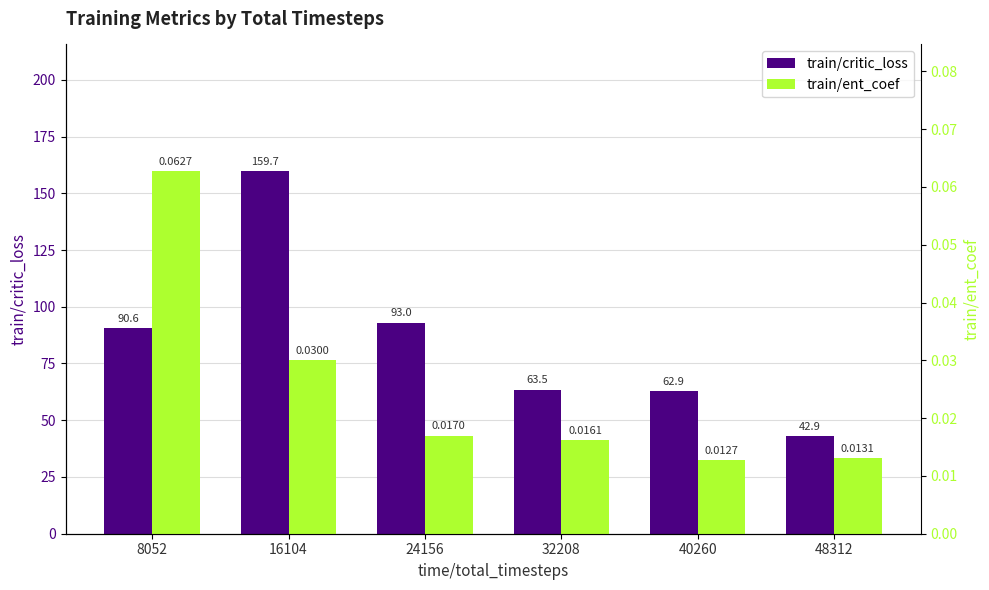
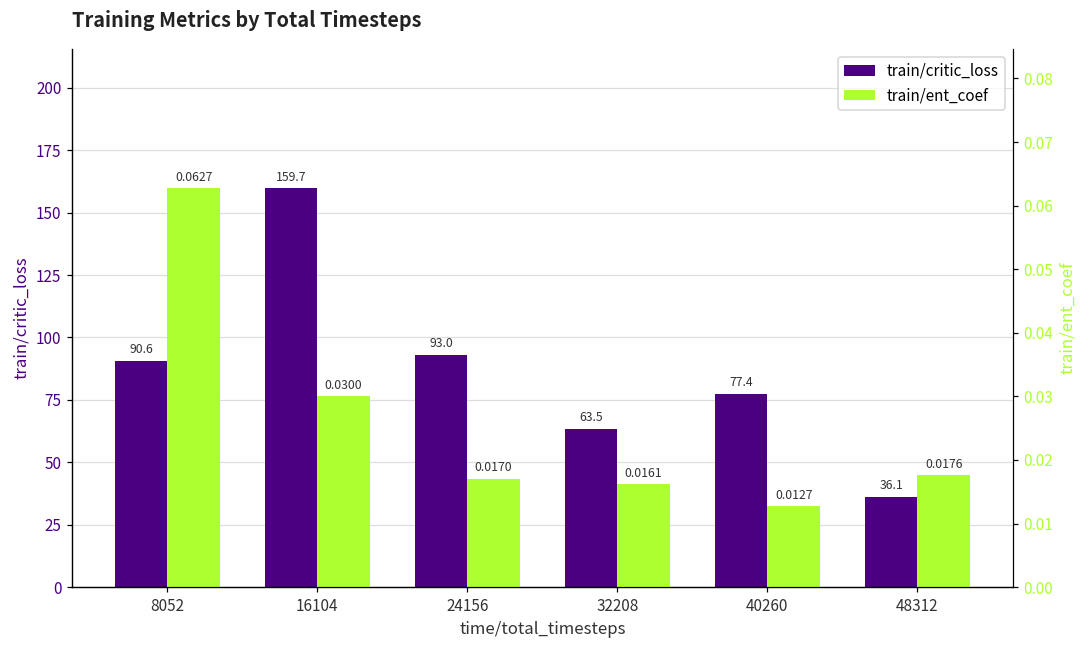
train/critic_loss, 40260: 62.9 -> 77.4
train/critic_loss, 48312: 42.9 -> 36.1
train/ent_coef, 48312: 0.0131 -> 0.0176
